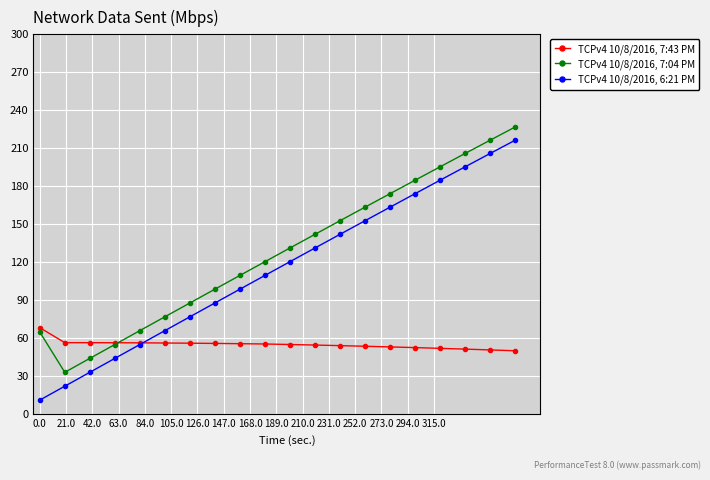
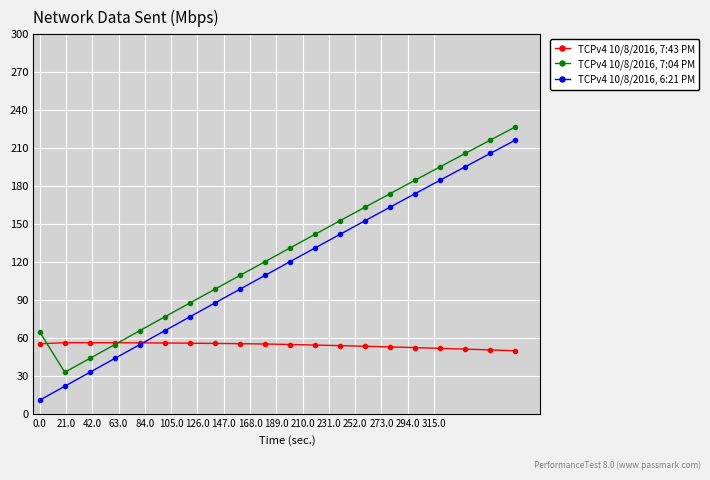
TCPv4 10/8/2016, 7:43 PM, 0.0: 68 -> 56
